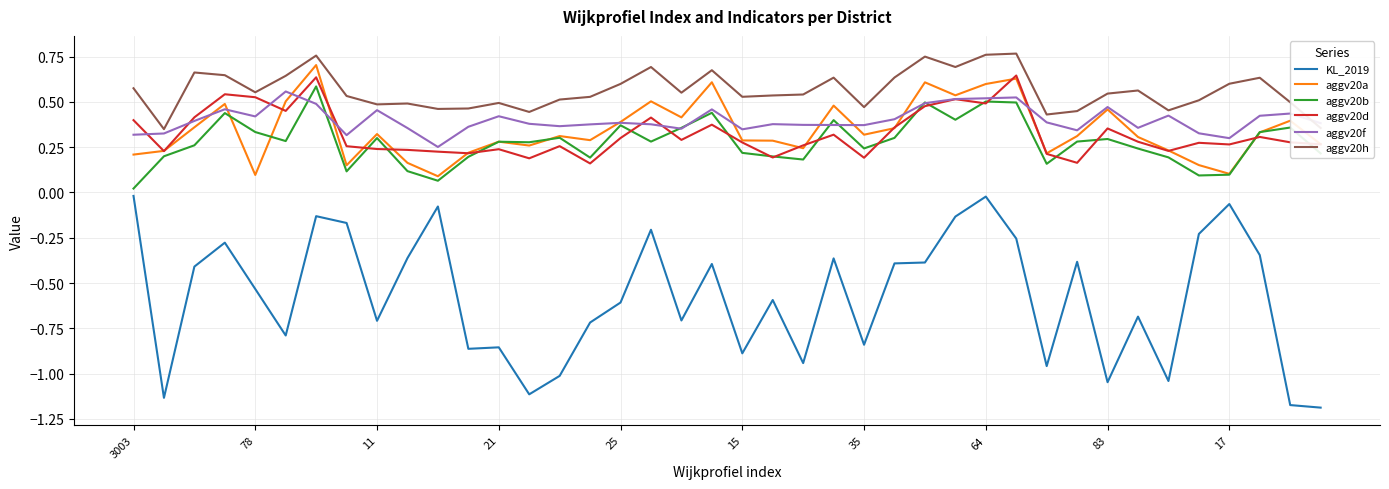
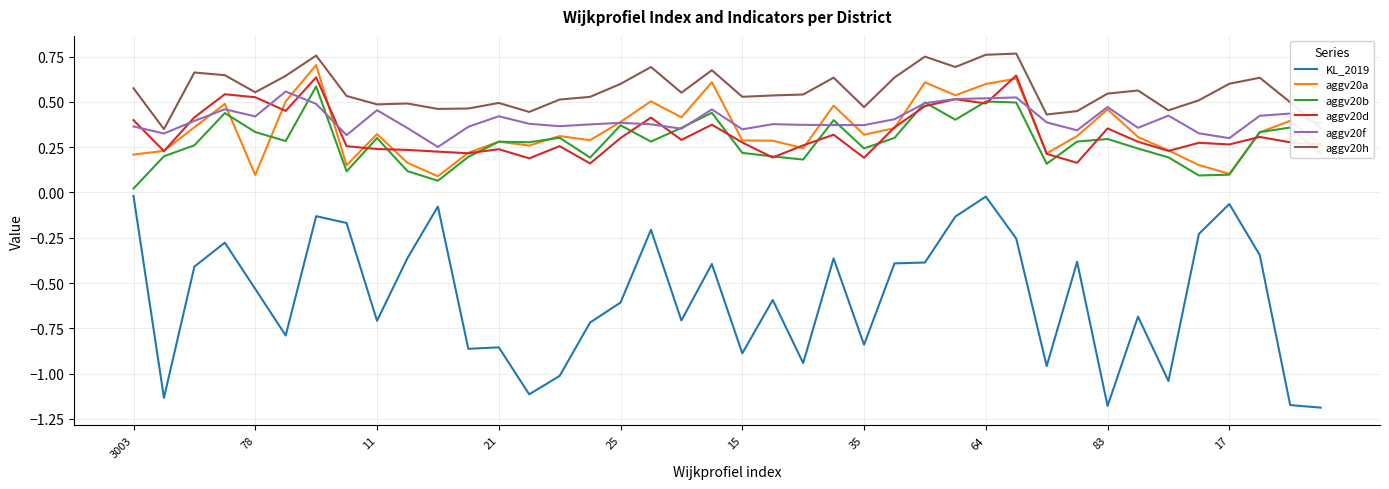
aggv20f, 3003: 0.32 -> 0.36
KL_2019, 83: -1.05 -> -1.18
